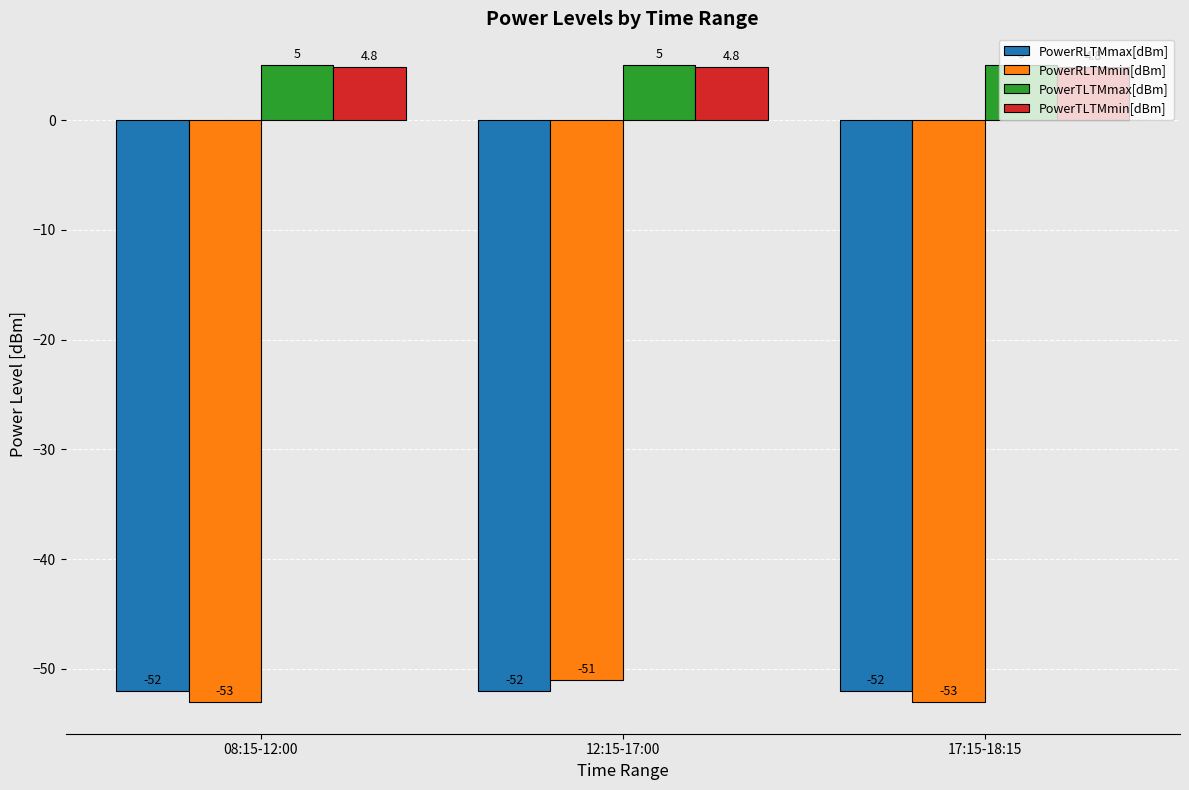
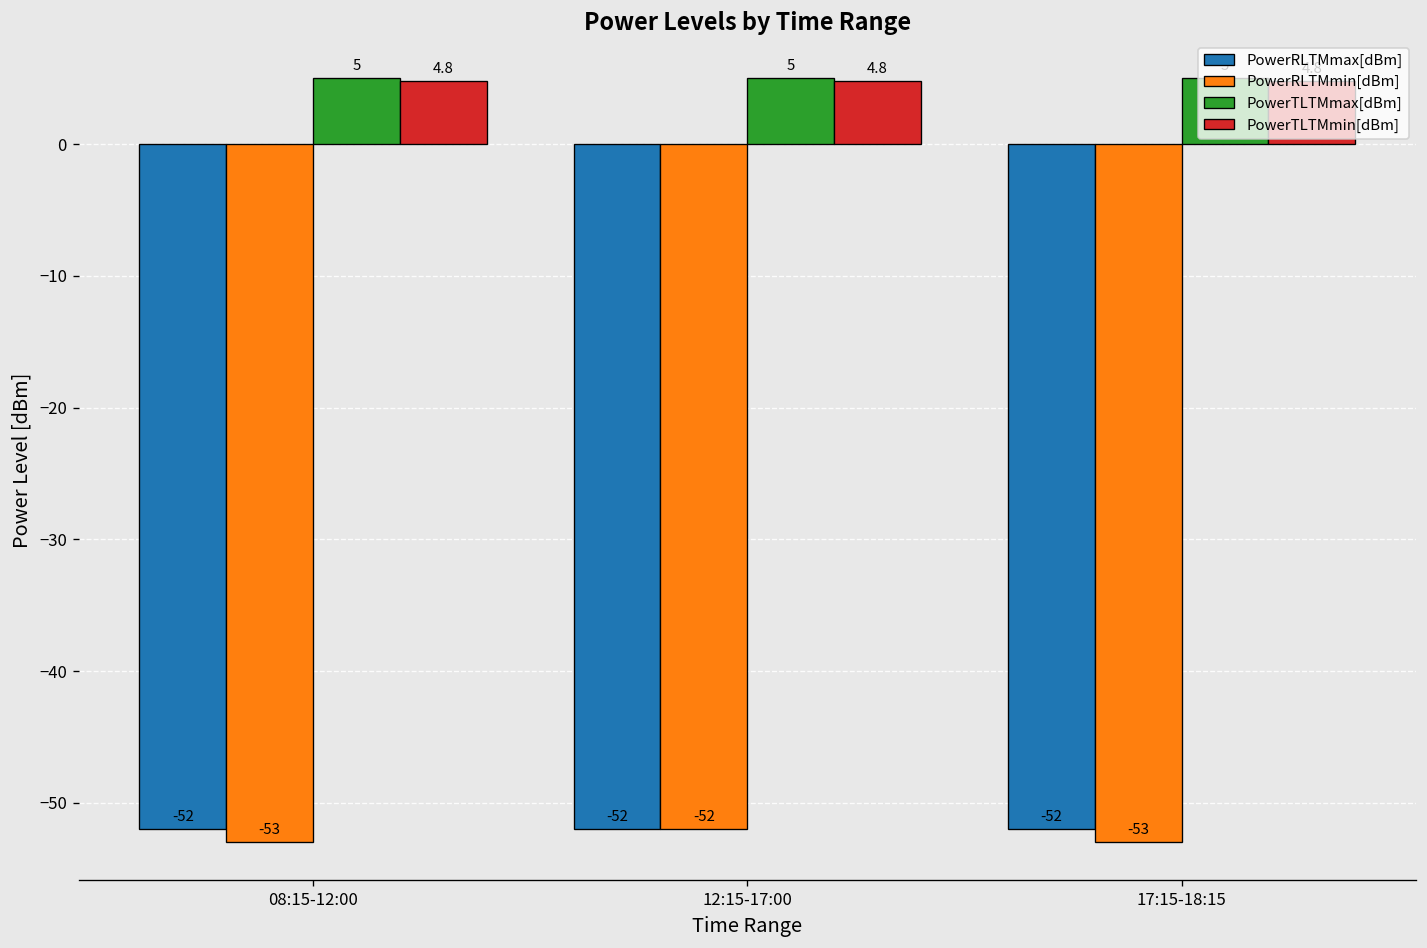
PowerRLTMmin[dBm], 12:15-17:00: -51 -> -52
